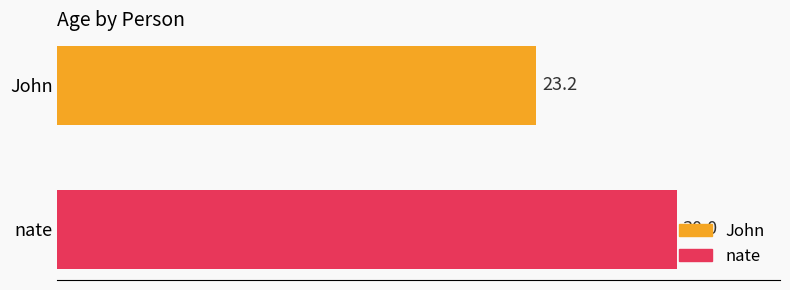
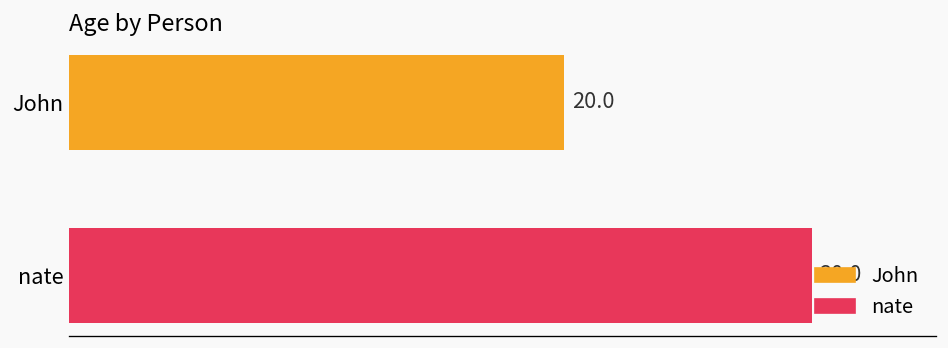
John: 23.2 -> 20.0
